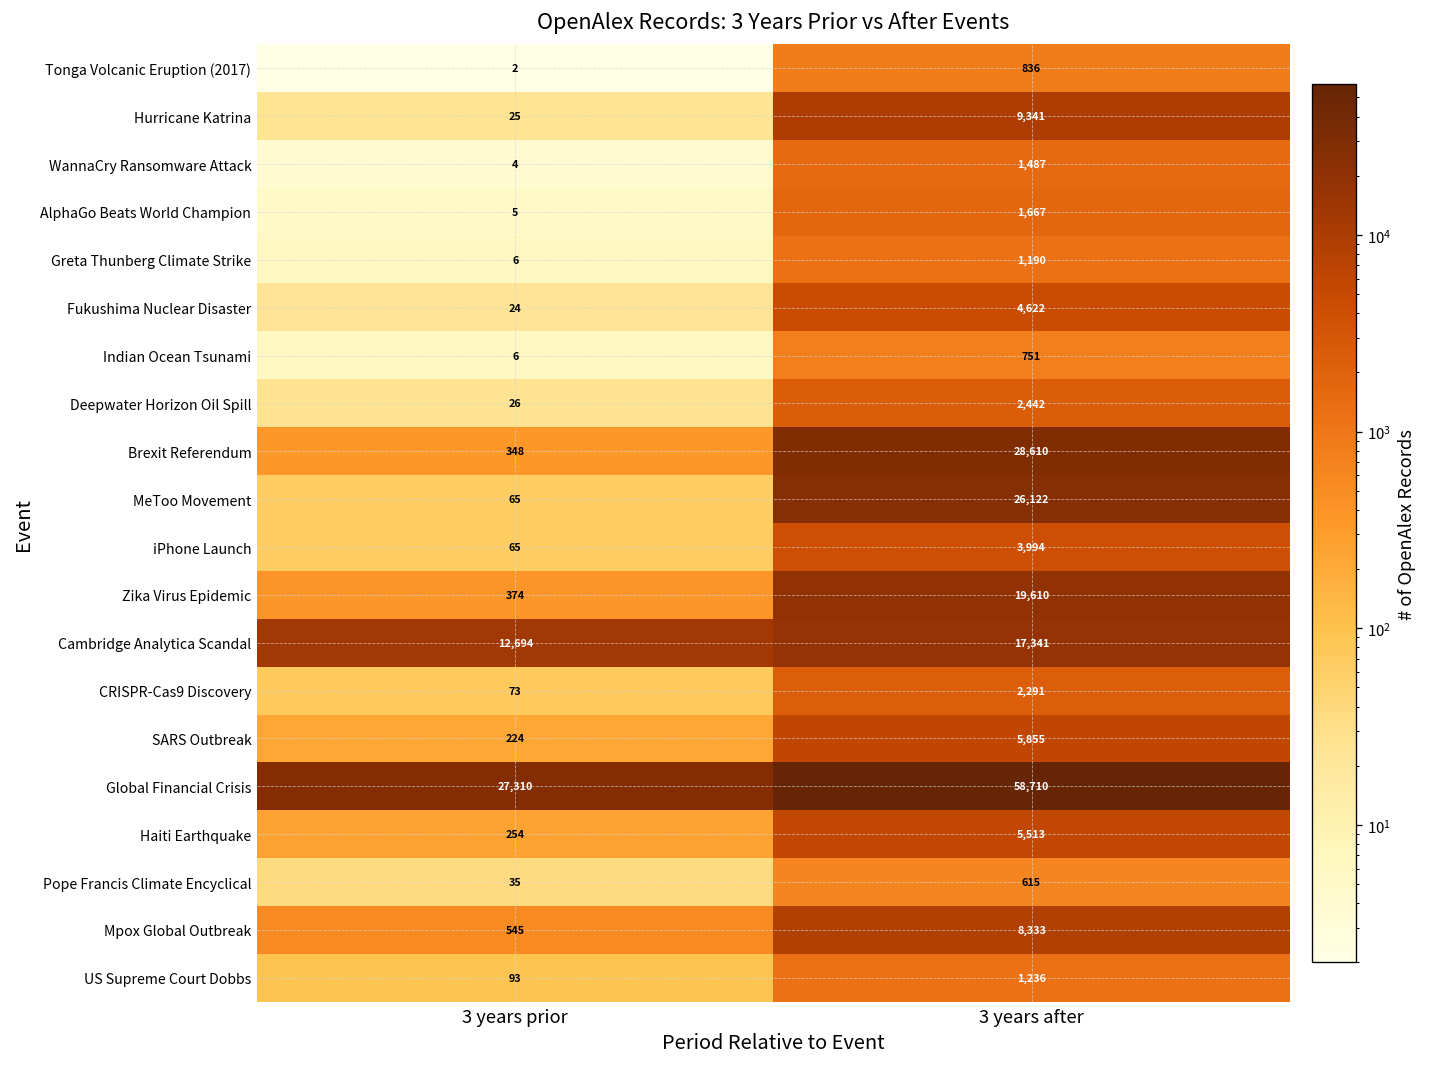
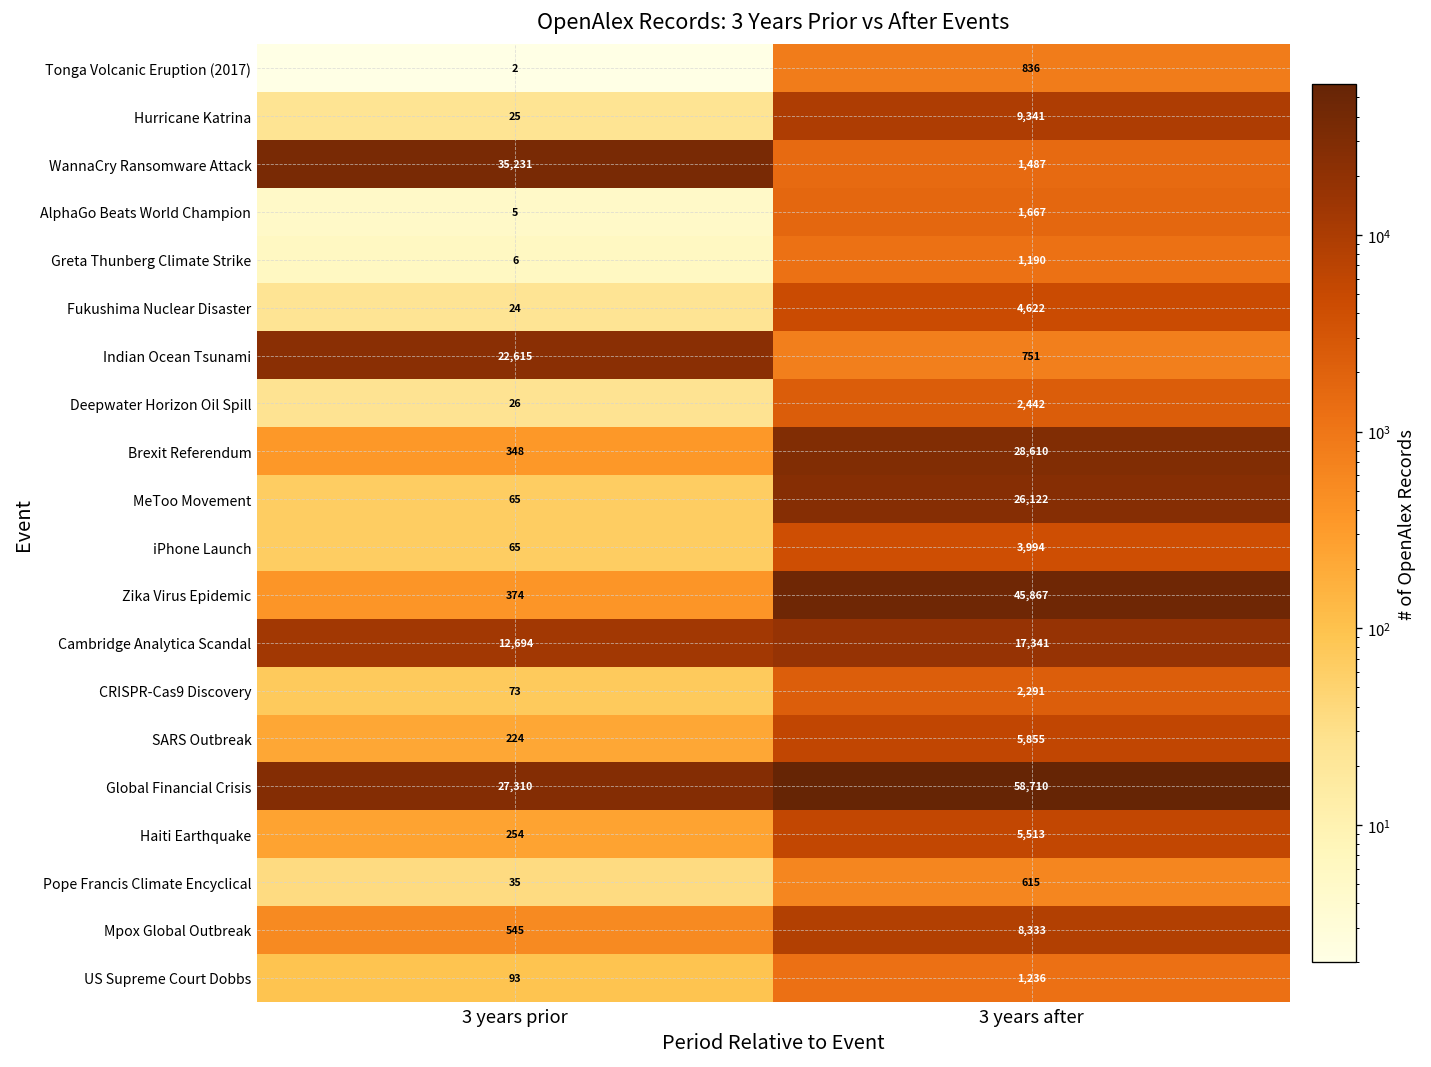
WannaCry Ransomware Attack, 3 years prior: 4 -> 35,231
Indian Ocean Tsunami, 3 years prior: 6 -> 22,615
Zika Virus Epidemic, 3 years after: 19,610 -> 45,867
